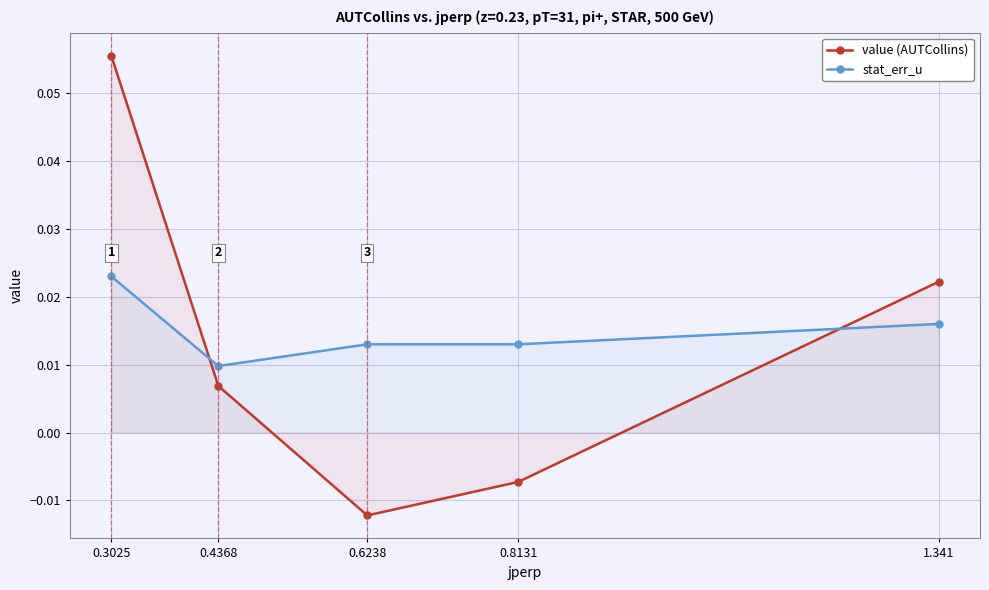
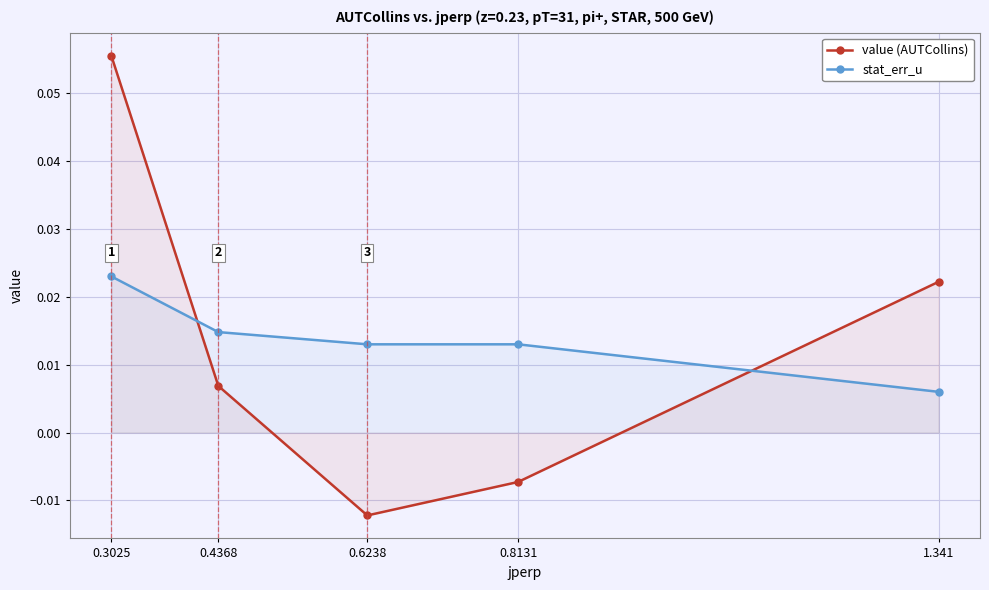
stat_err_u, 0.4368: 0.010 -> 0.015
stat_err_u, 1.341: 0.016 -> 0.006
